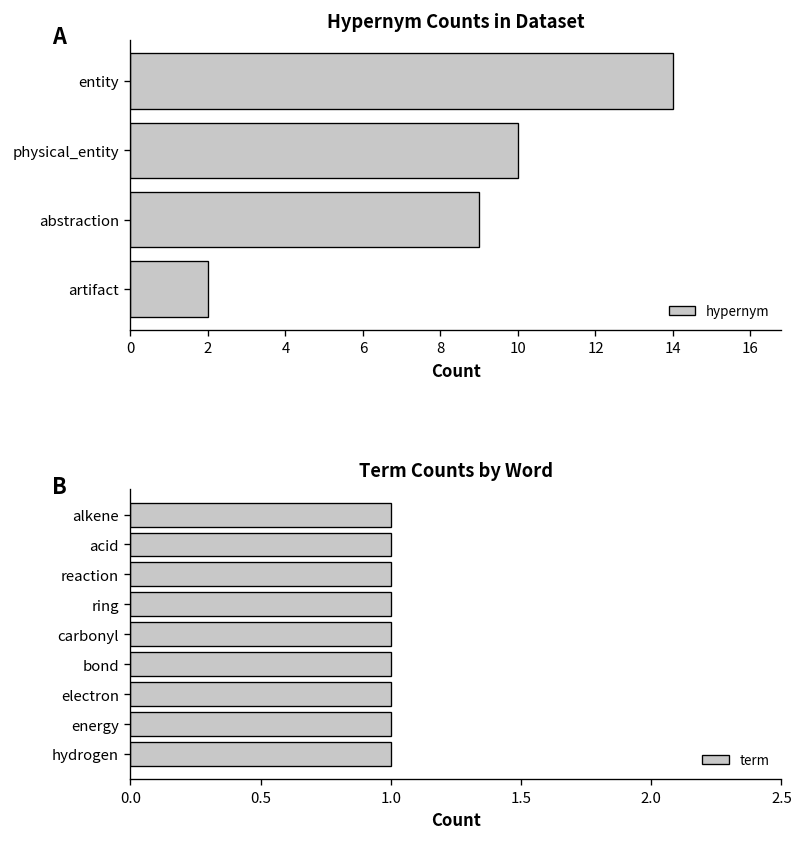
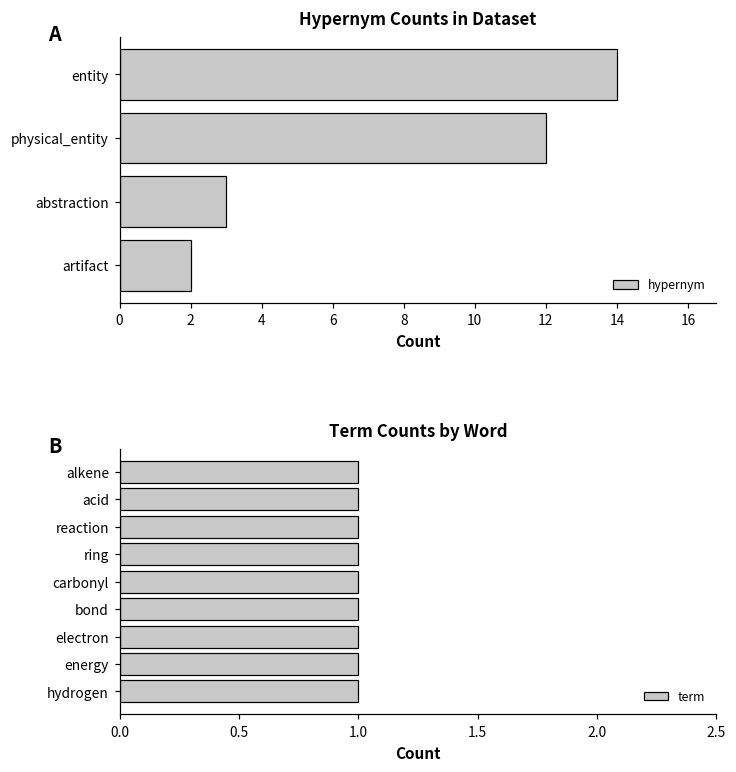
Hypernym Counts in Dataset, physical_entity: 10 -> 12
Hypernym Counts in Dataset, abstraction: 9 -> 3
